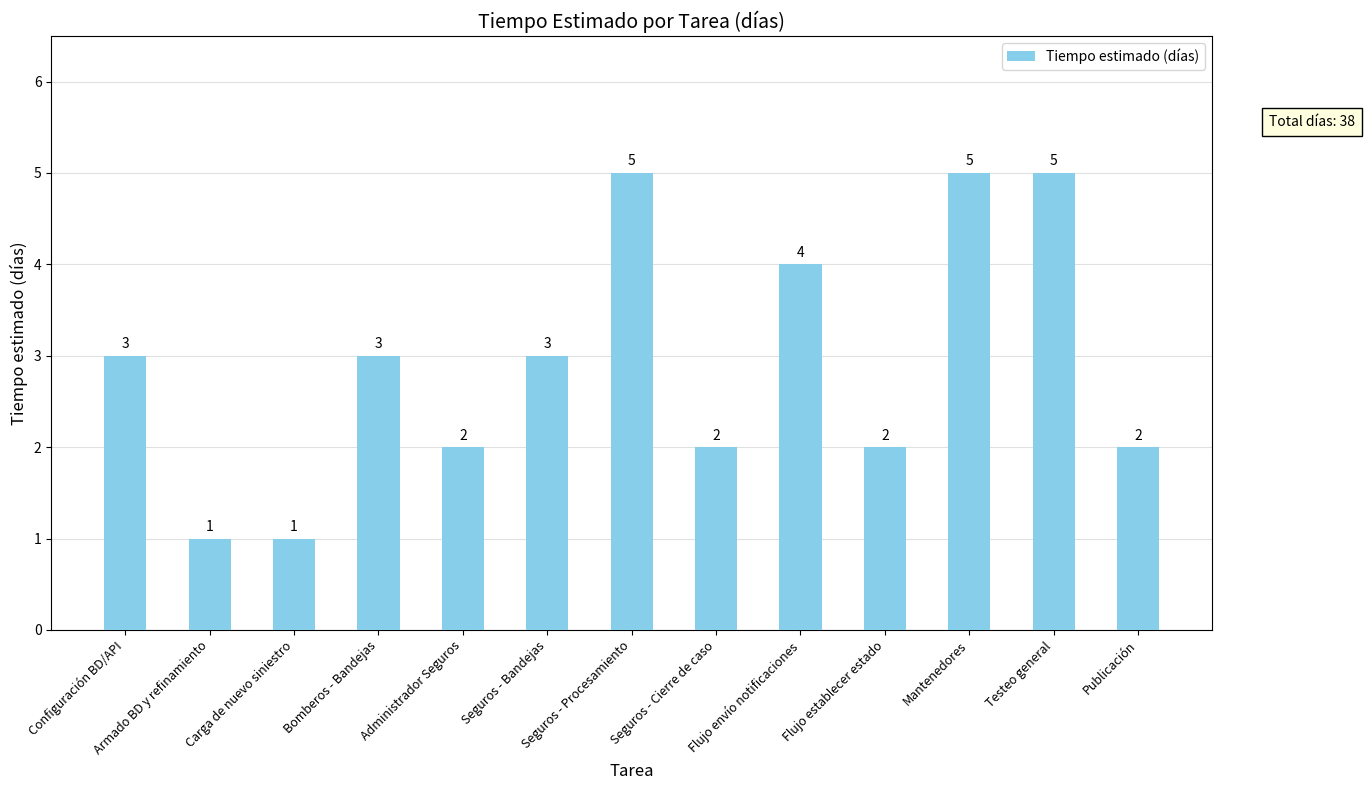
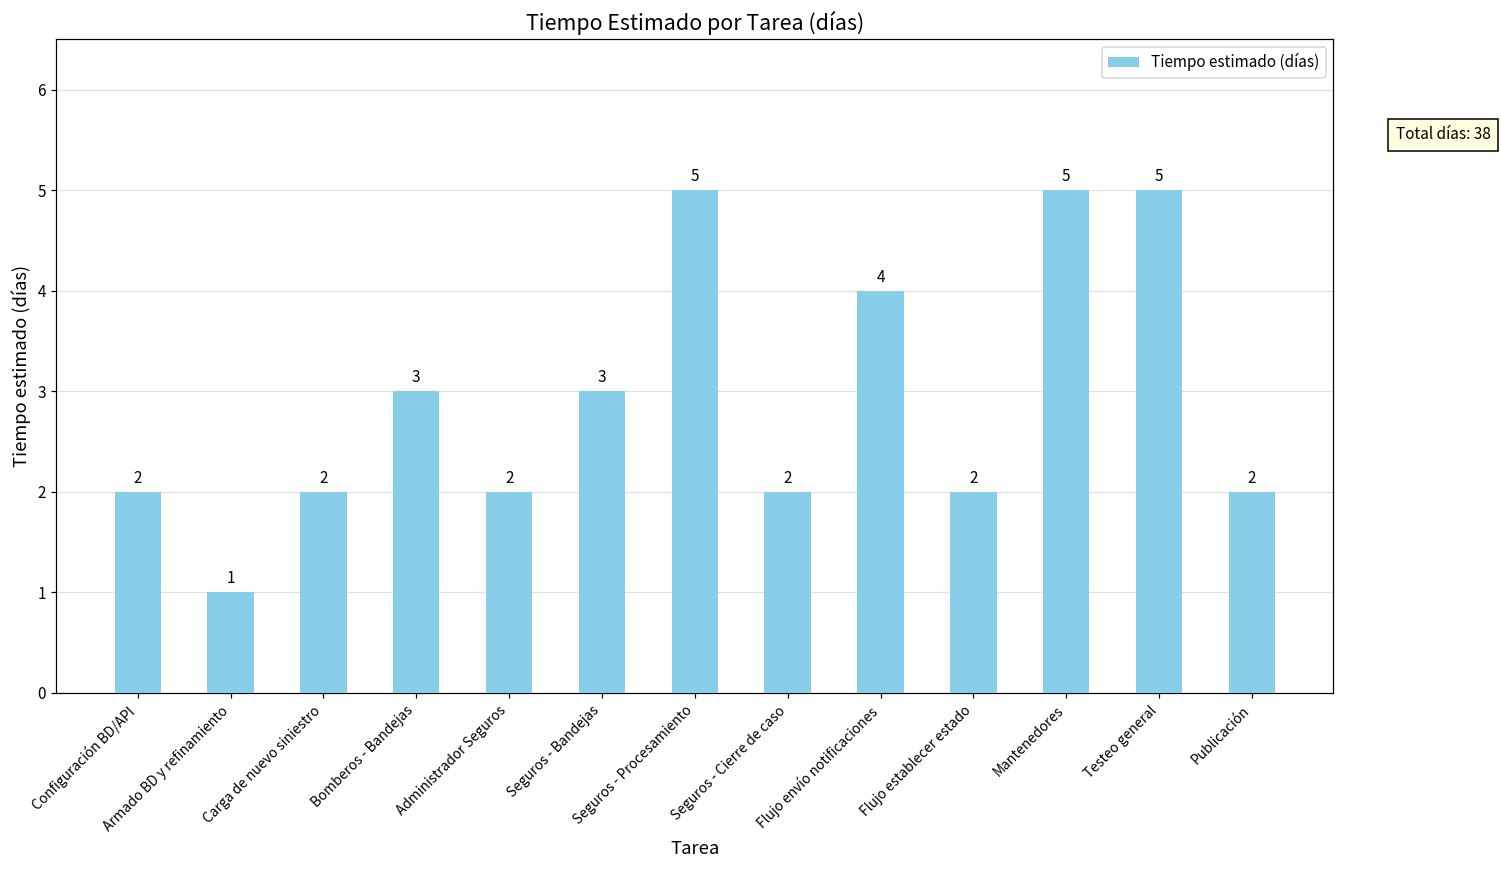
Configuración BD/API: 3 -> 2
Carga de nuevo siniestro: 1 -> 2
